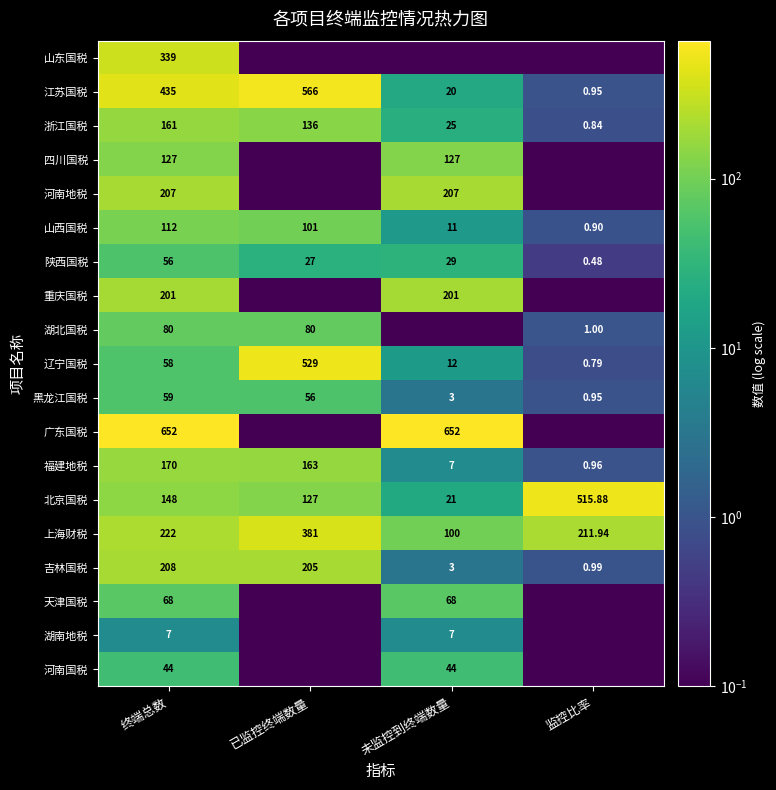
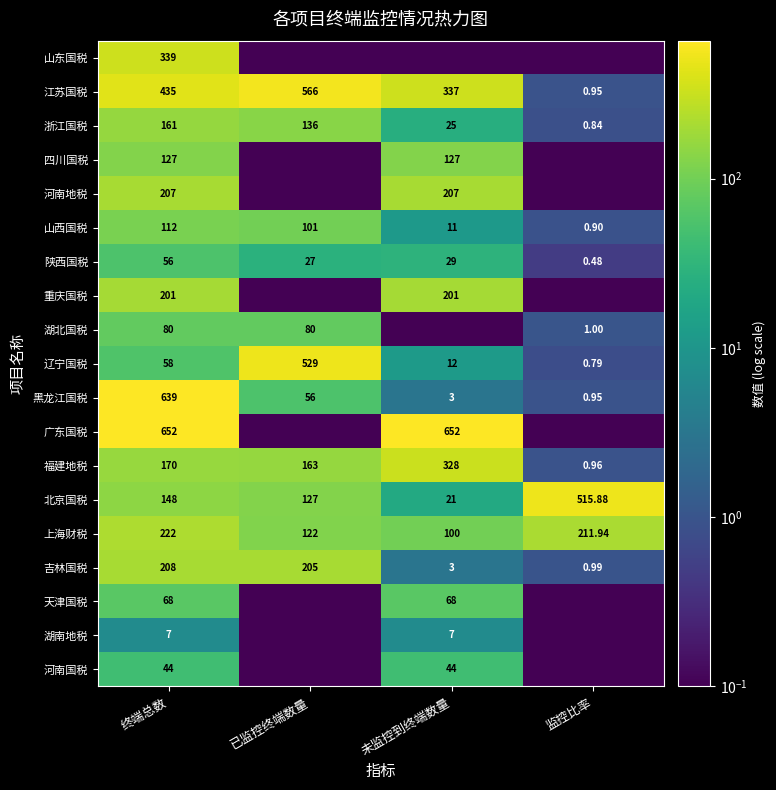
江苏国税, 未监控到终端数量: 20 -> 337
黑龙江国税, 终端总数: 59 -> 639
福建地税, 未监控到终端数量: 7 -> 328
上海财税, 已监控终端数量: 381 -> 122
